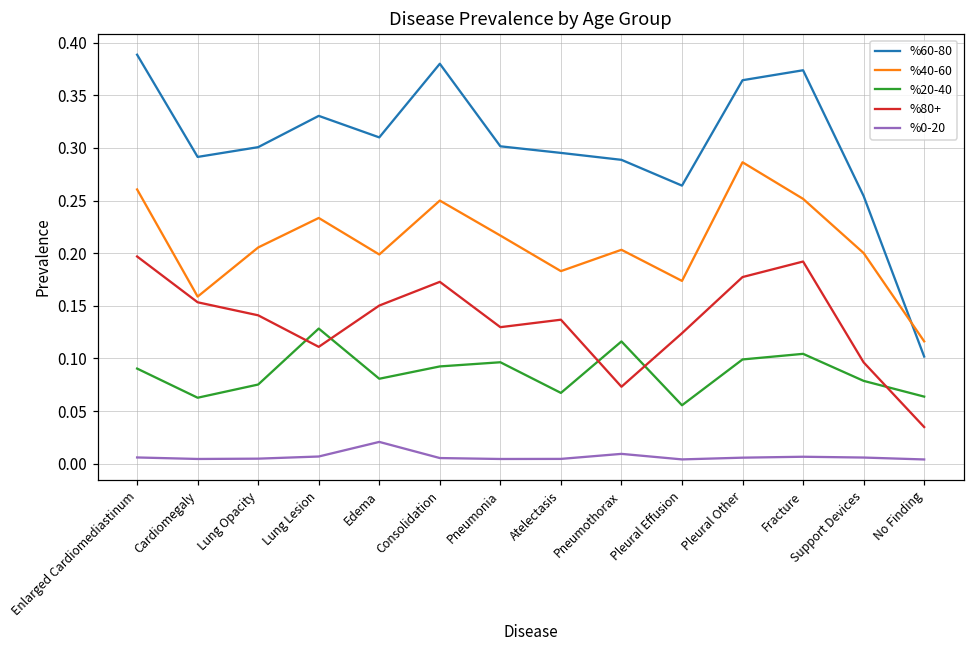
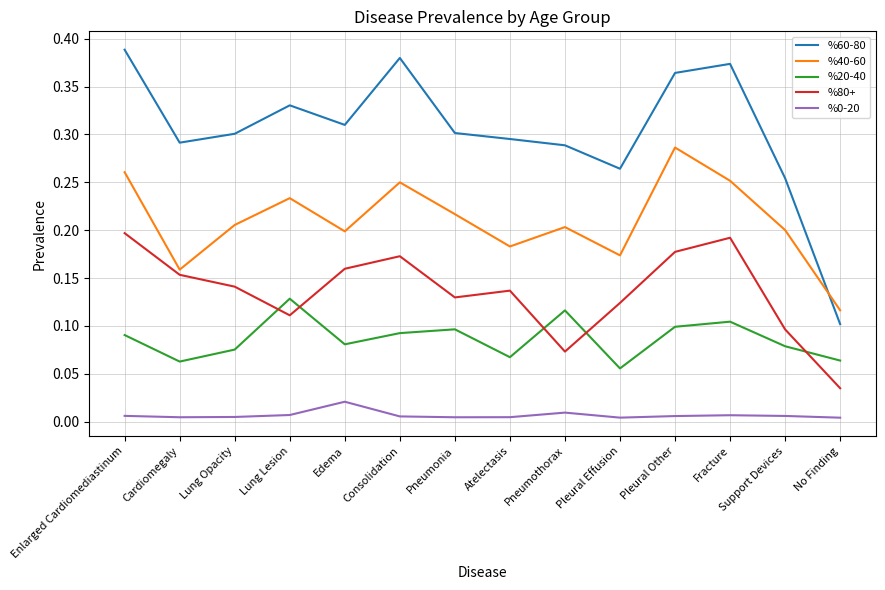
%80+, Edema: 0.15 -> 0.16
